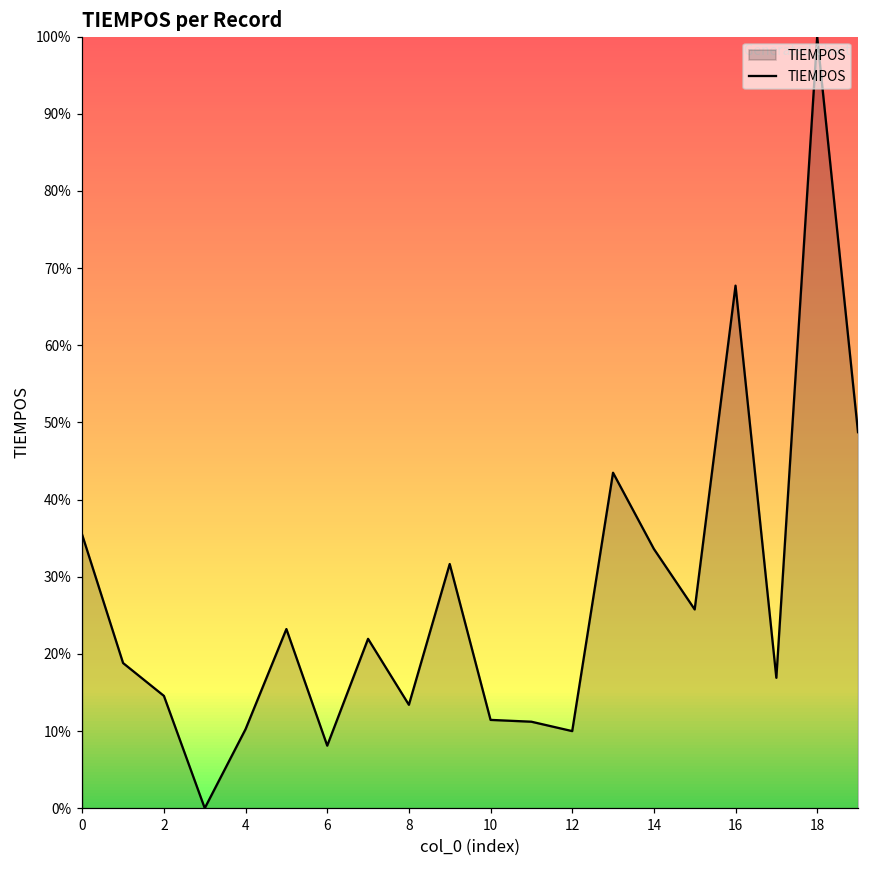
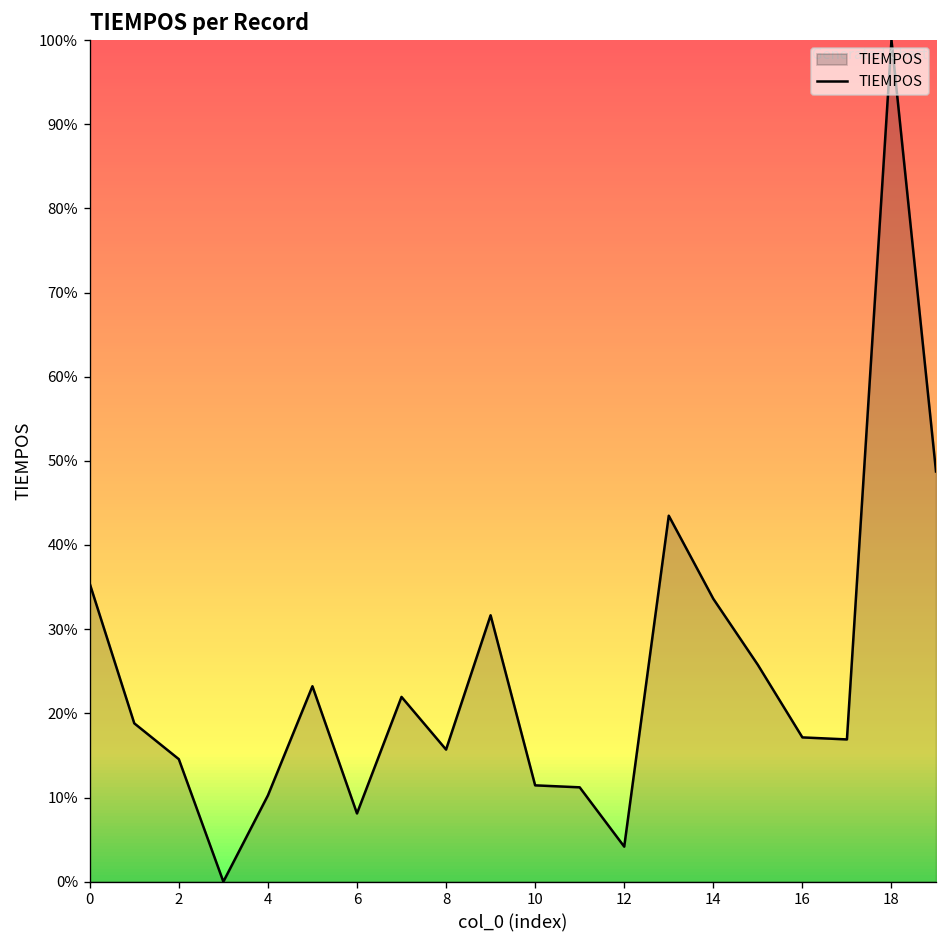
8: 13% -> 16%
12: 10% -> 4%
16: 68% -> 17%
